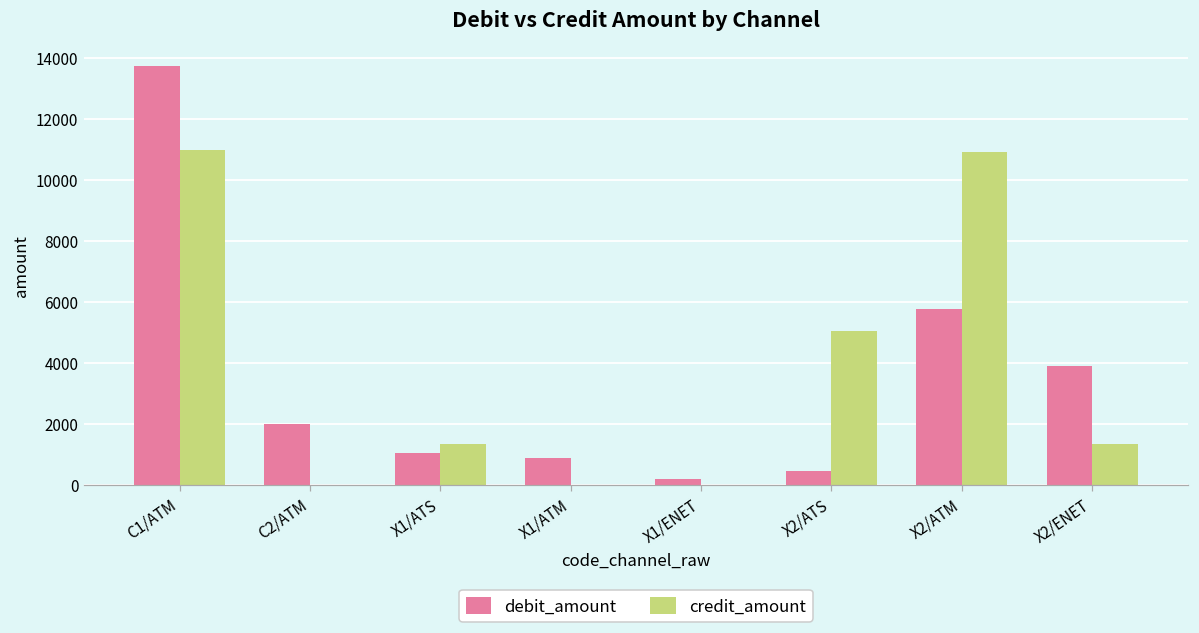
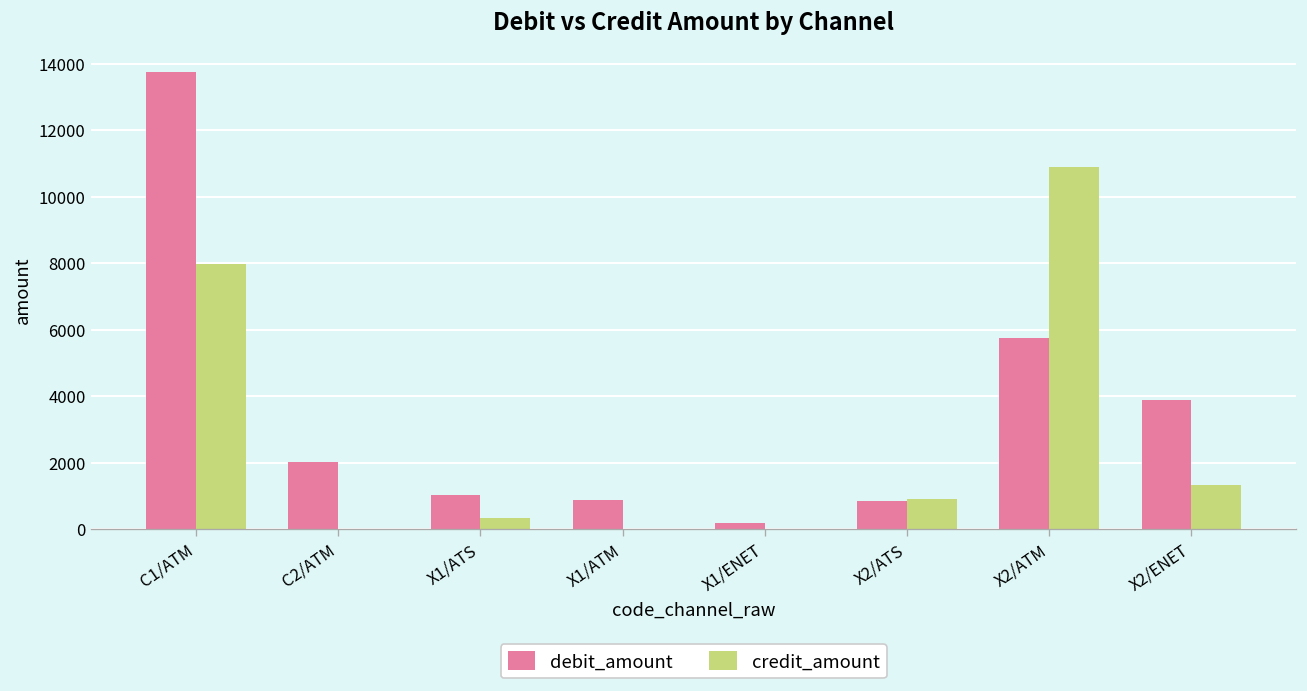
credit_amount, C1/ATM: 11000 -> 8000
credit_amount, X1/ATS: 1300 -> 300
debit_amount, X2/ATS: 400 -> 800
credit_amount, X2/ATS: 5000 -> 900
